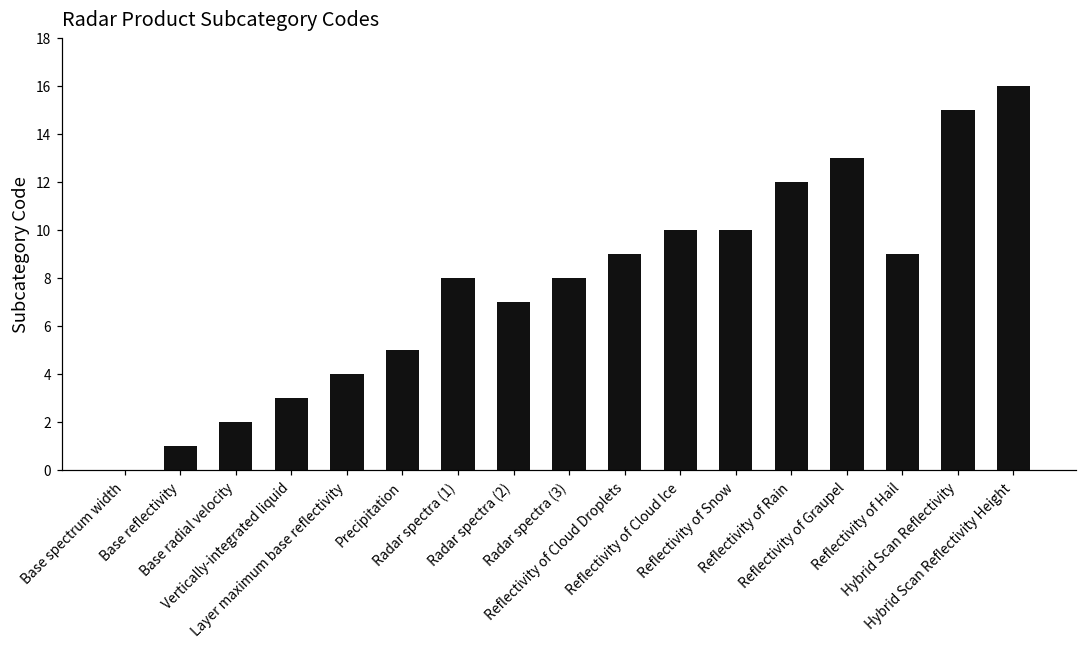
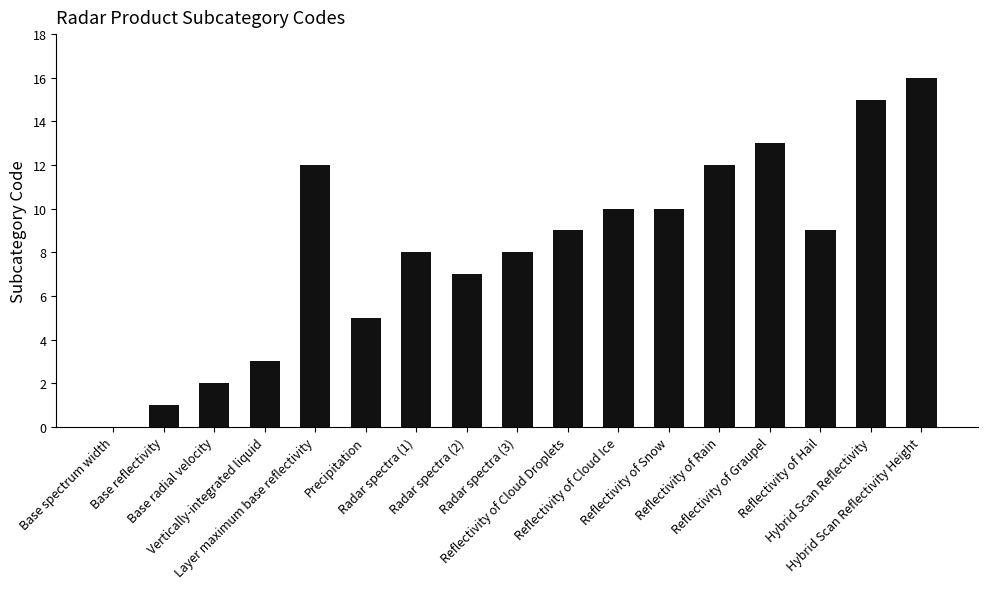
Layer maximum base reflectivity: 4 -> 12
